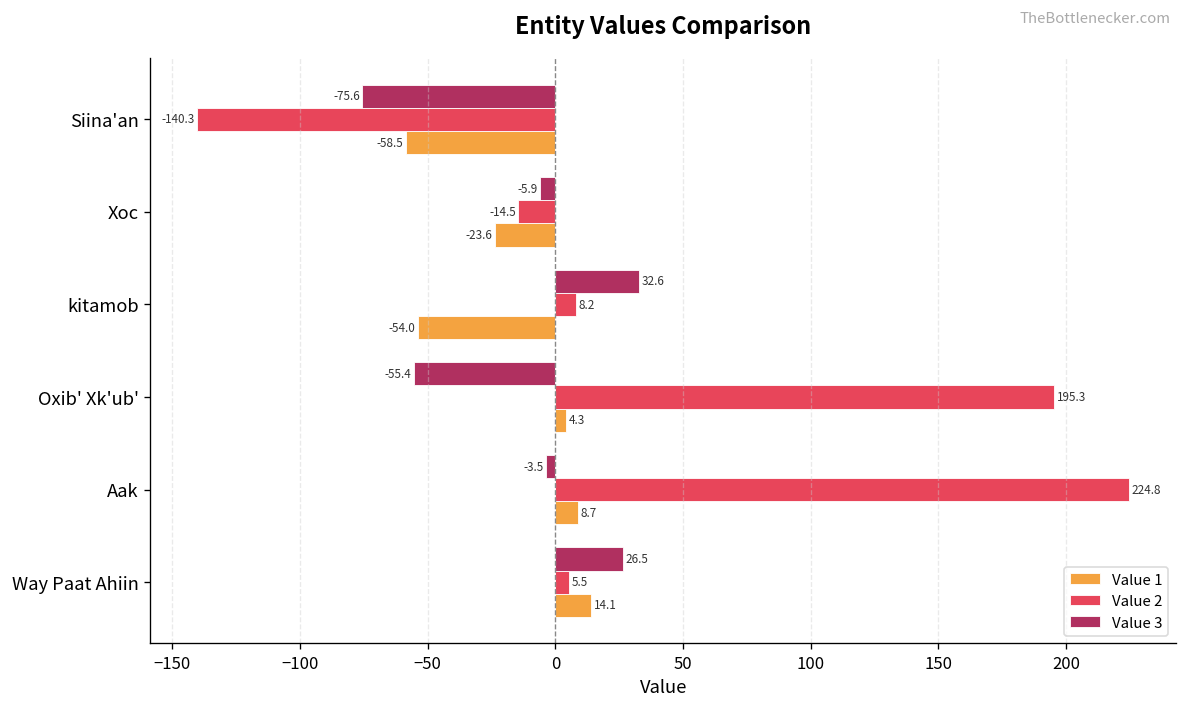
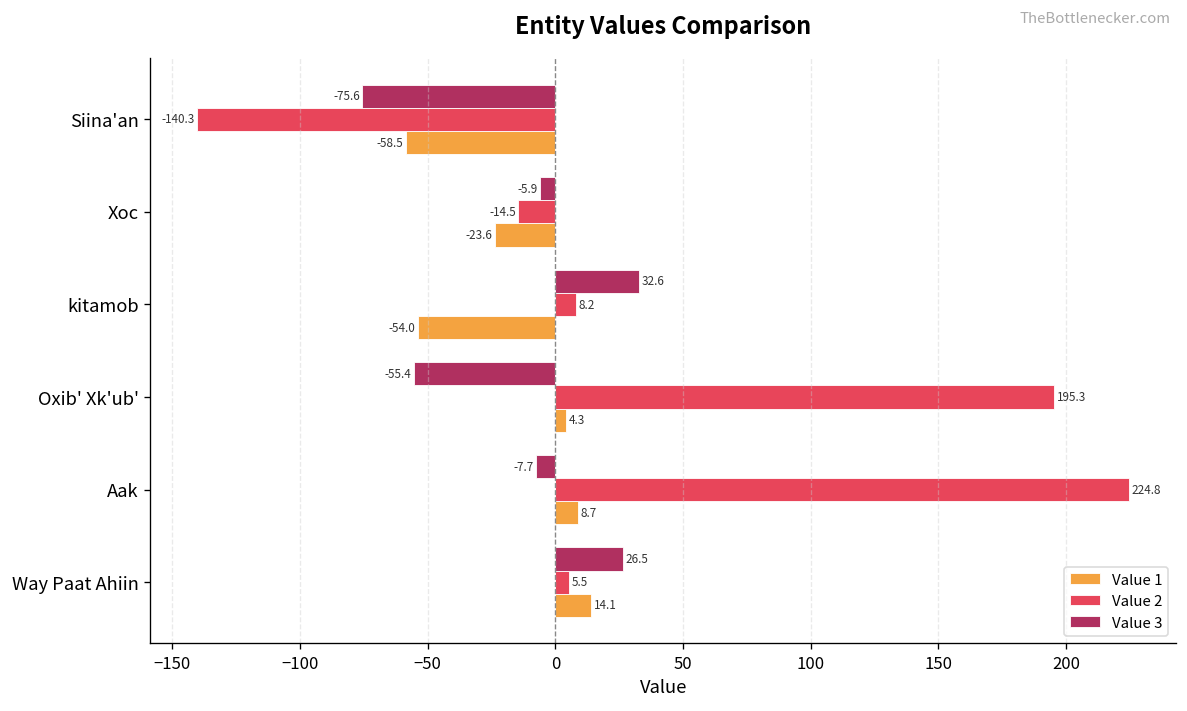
Value 3, Aak: -3.5 -> -7.7
